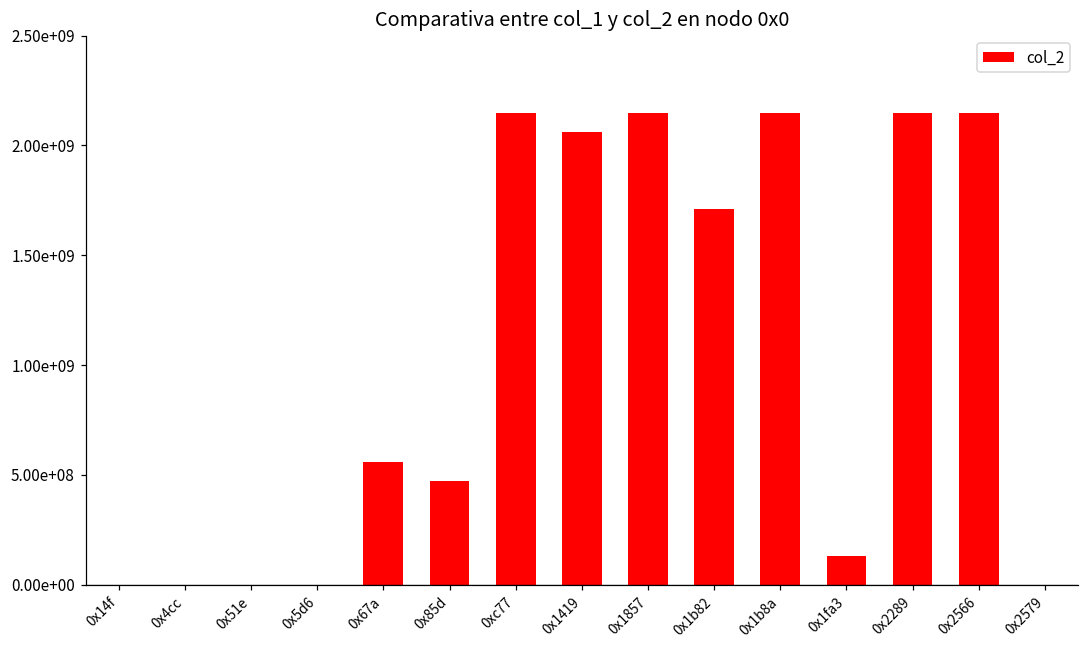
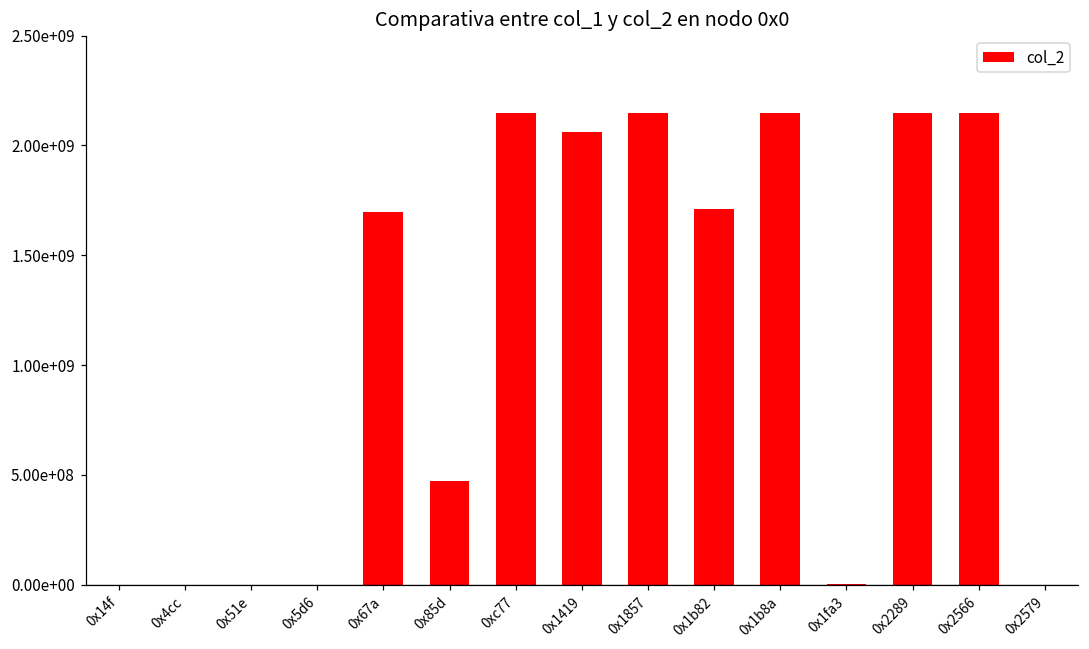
0x67a: 560000000 -> 1700000000
0x1fa3: 130000000 -> 0
